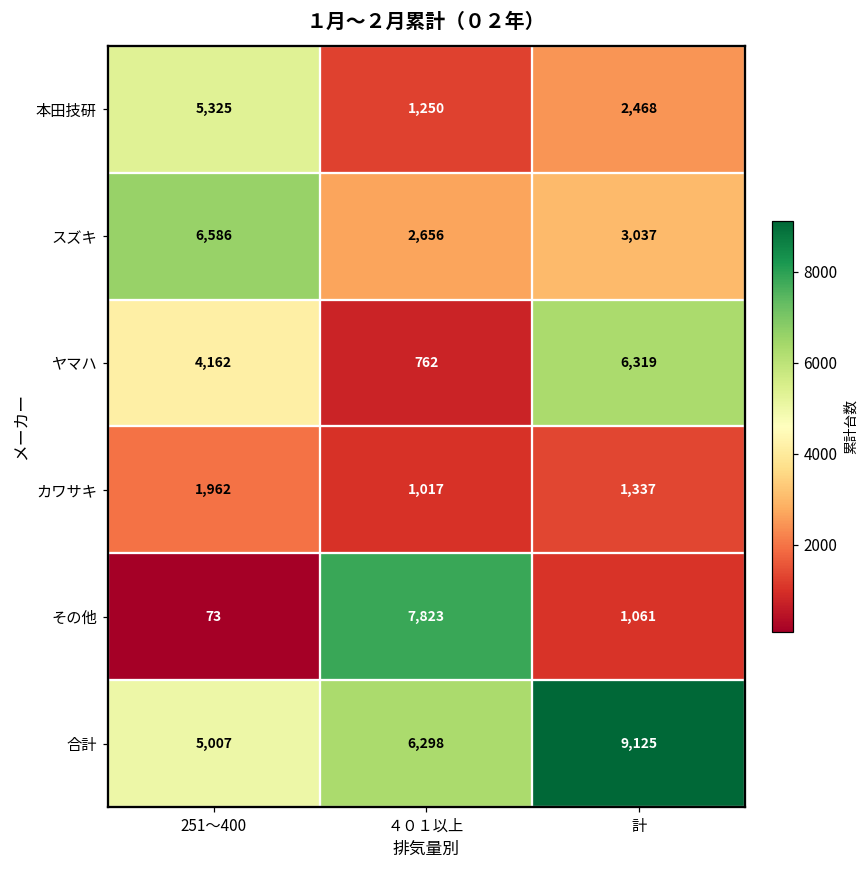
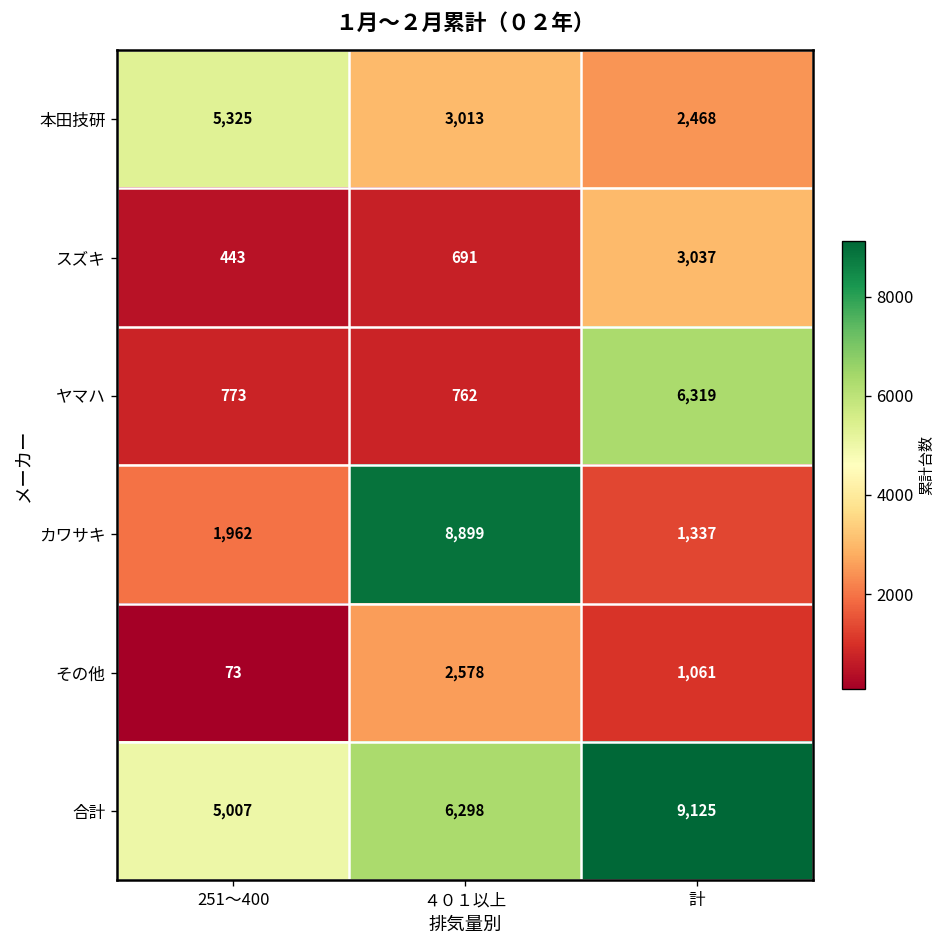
本田技研, ４０１以上: 1,250 -> 3,013
スズキ, 251～400: 6,586 -> 443
スズキ, ４０１以上: 2,656 -> 691
ヤマハ, 251～400: 4,162 -> 773
カワサキ, ４０１以上: 1,017 -> 8,899
その他, ４０１以上: 7,823 -> 2,578
